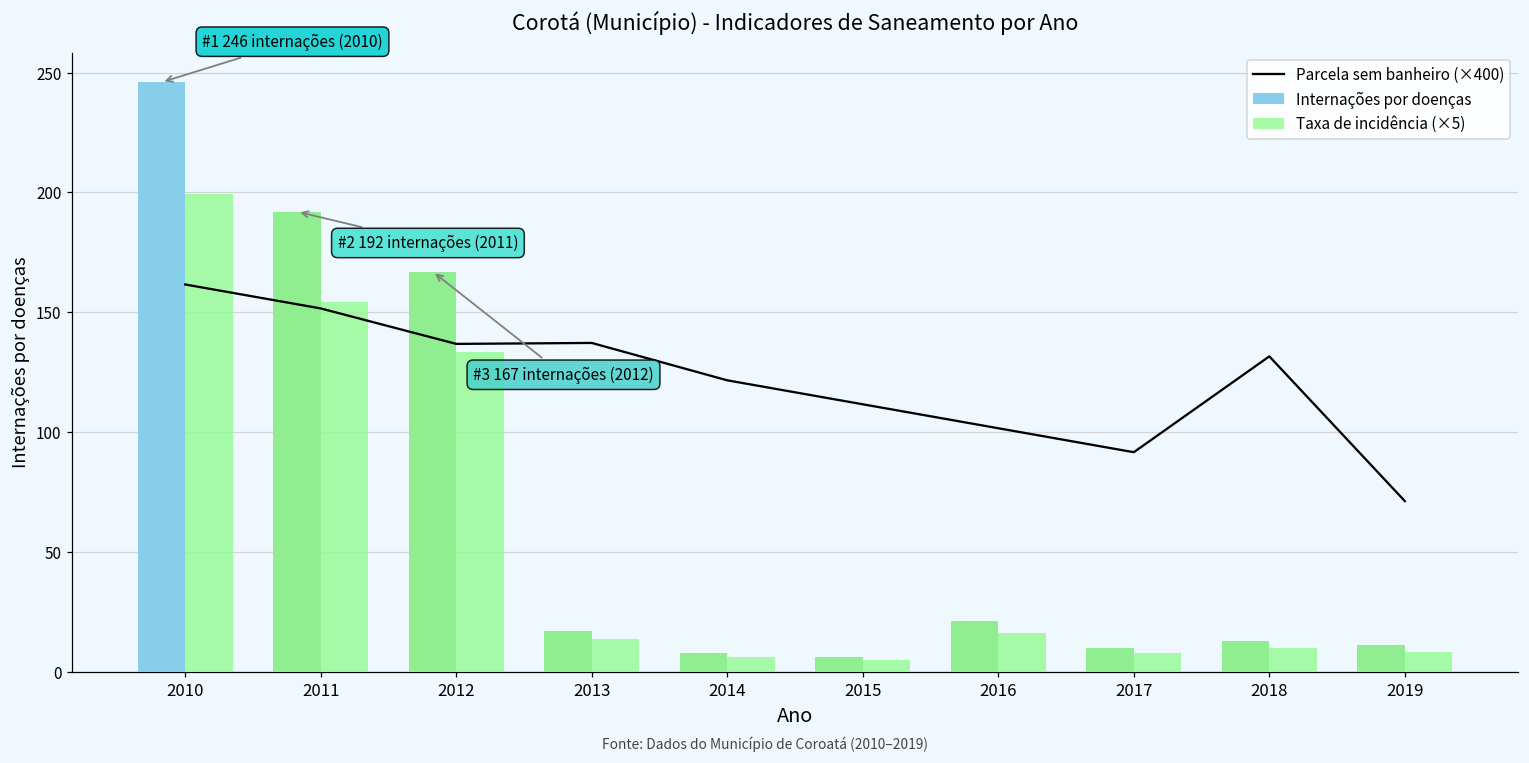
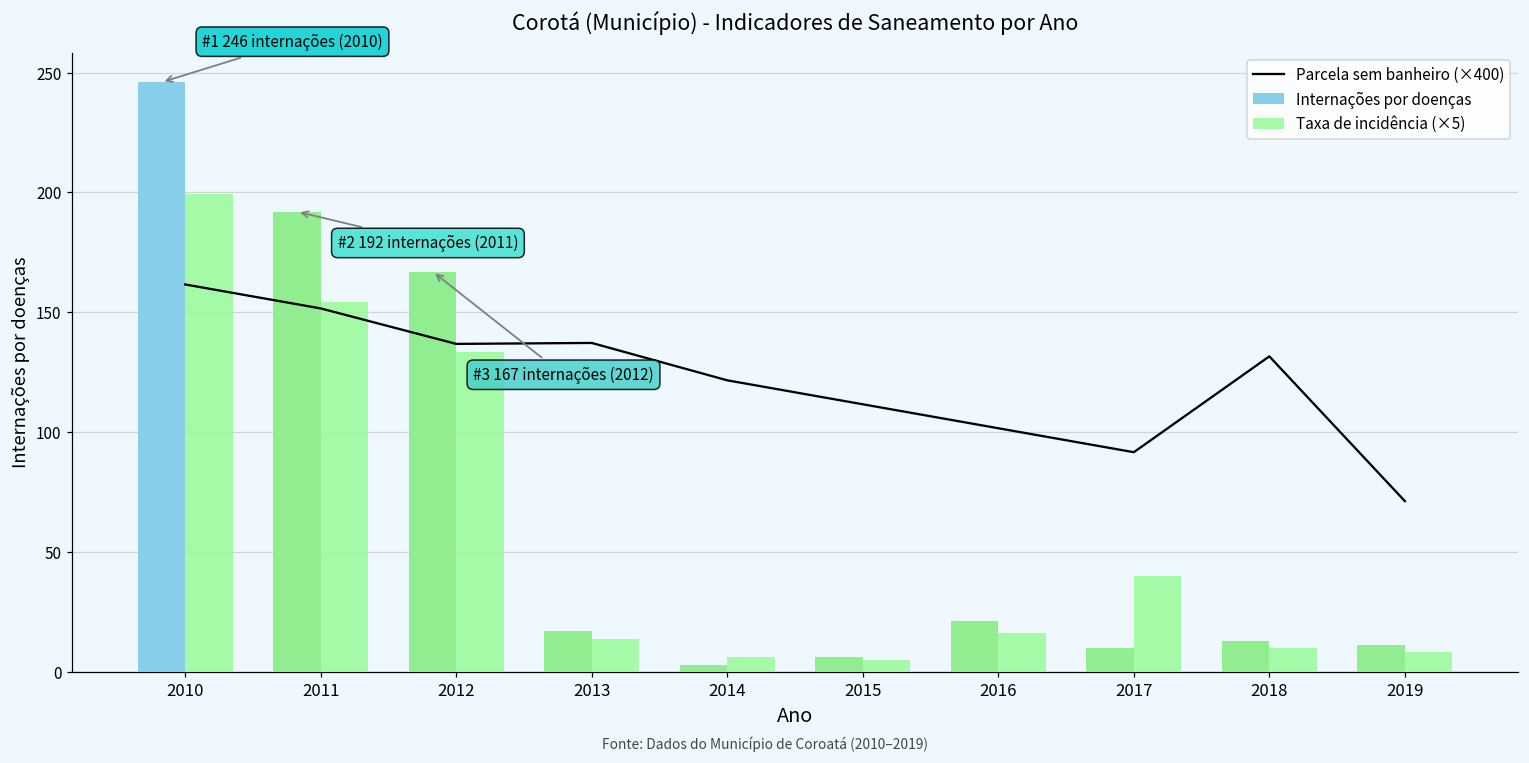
Internações por doenças, 2014: 8 -> 3
Taxa de incidência (×5), 2017: 8 -> 40
